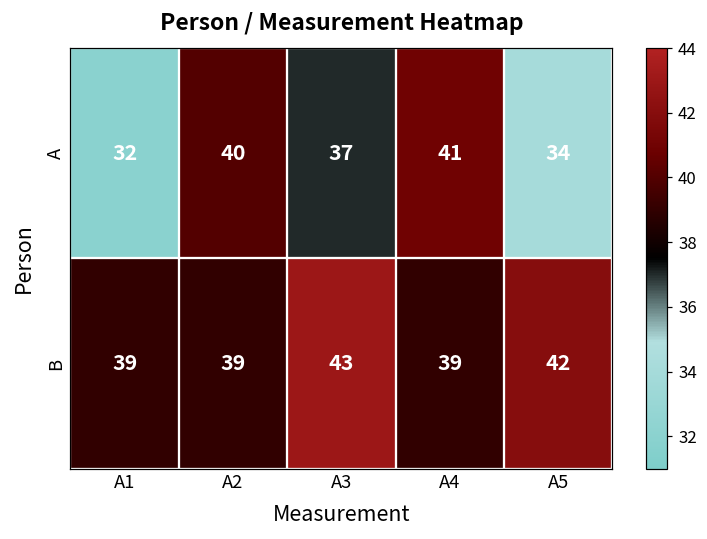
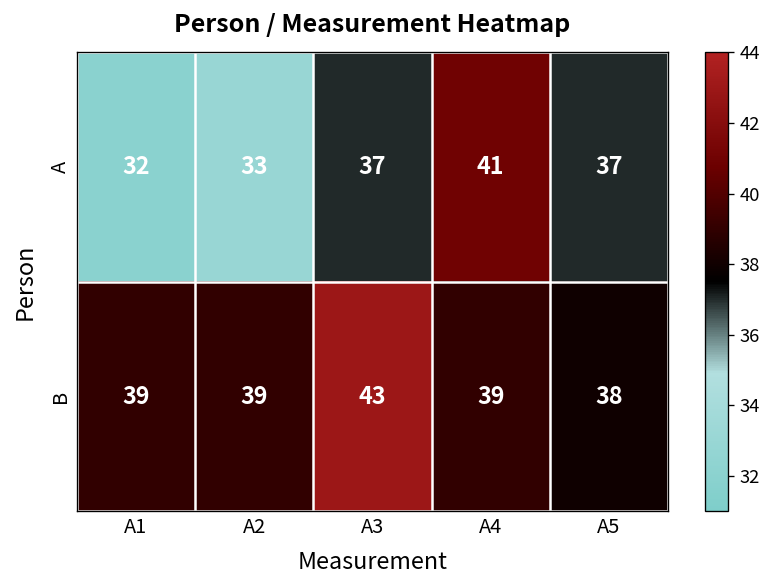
A, A2: 40 -> 33
A, A5: 34 -> 37
B, A5: 42 -> 38
